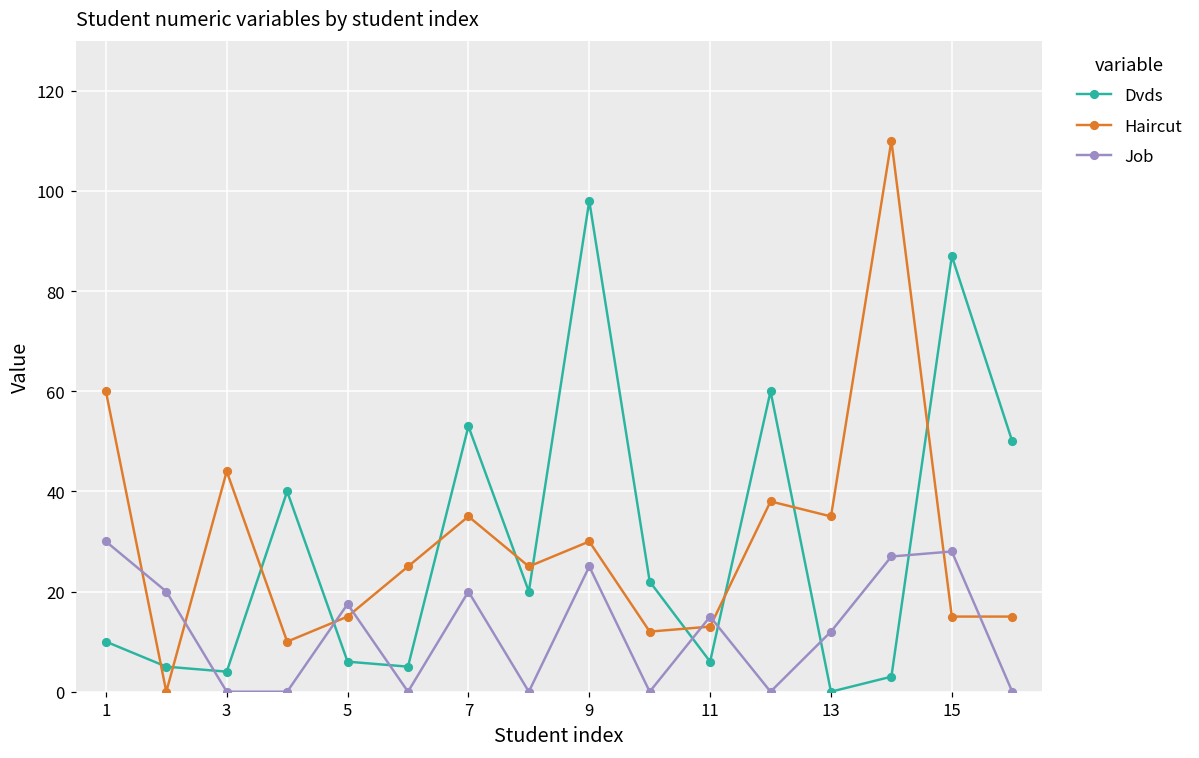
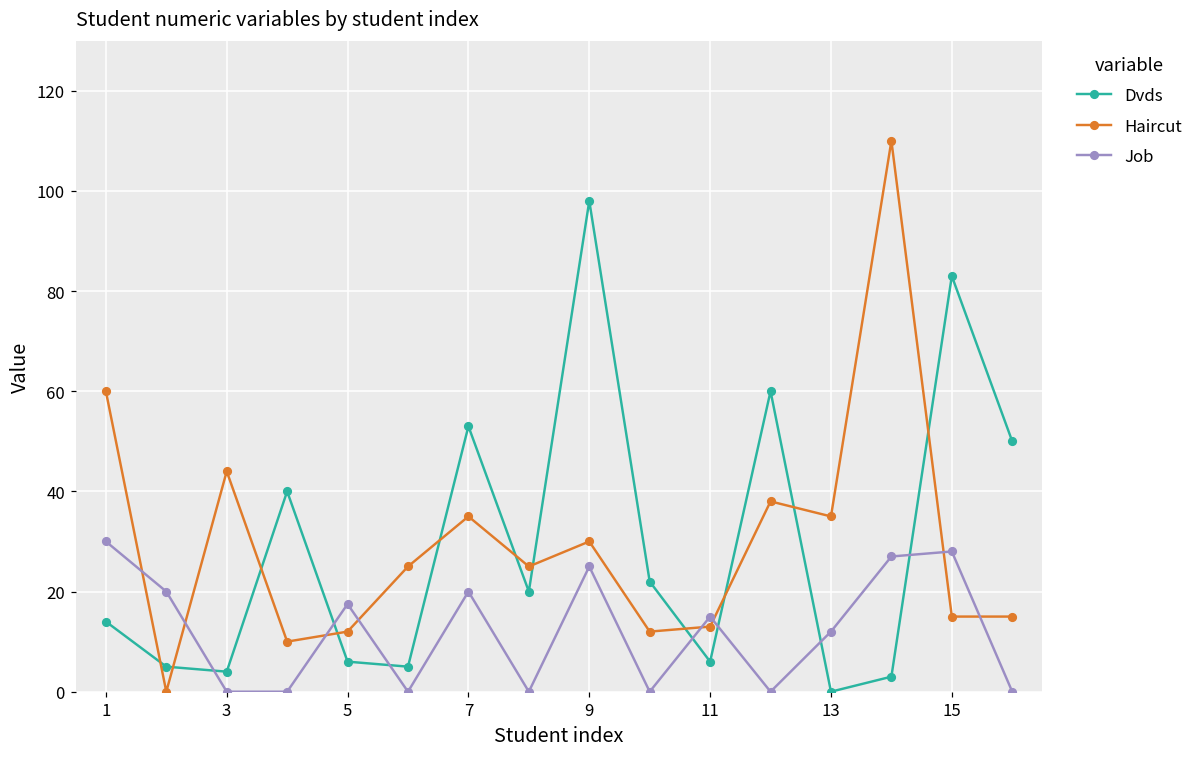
Dvds, 1: 10 -> 14
Haircut, 5: 15 -> 12
Dvds, 15: 87 -> 83
